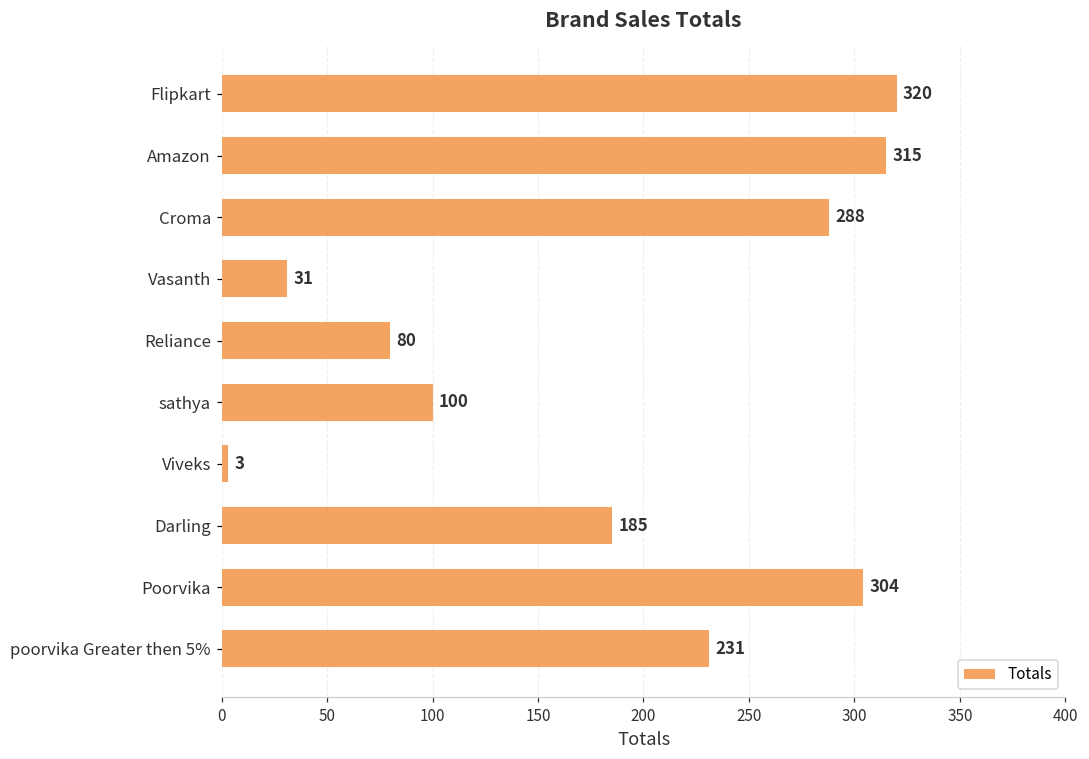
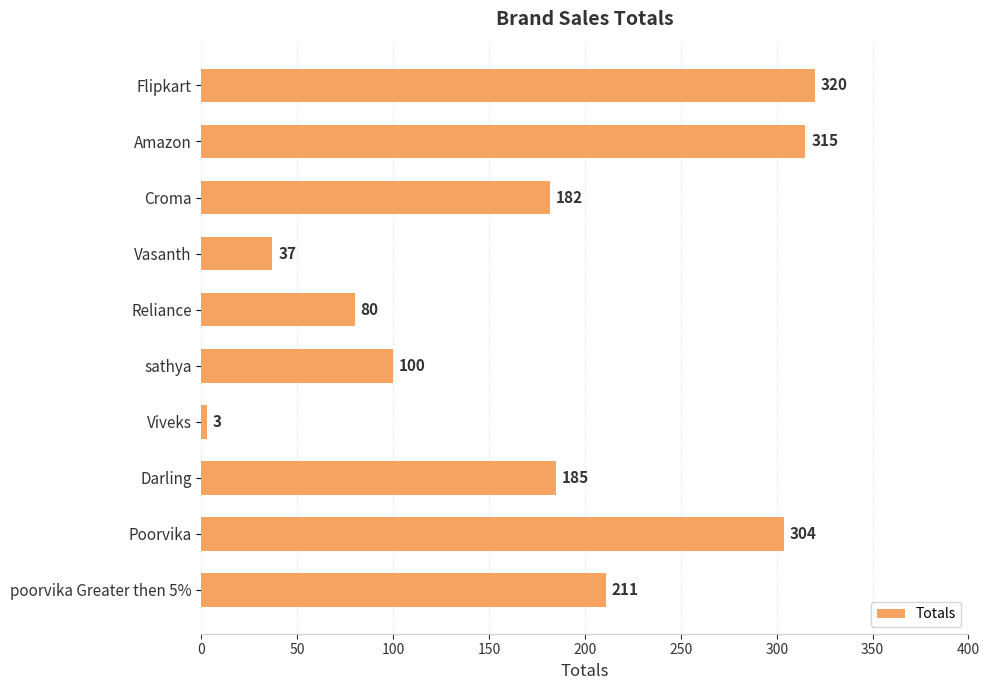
Croma: 288 -> 182
Vasanth: 31 -> 37
poorvika Greater then 5%: 231 -> 211
